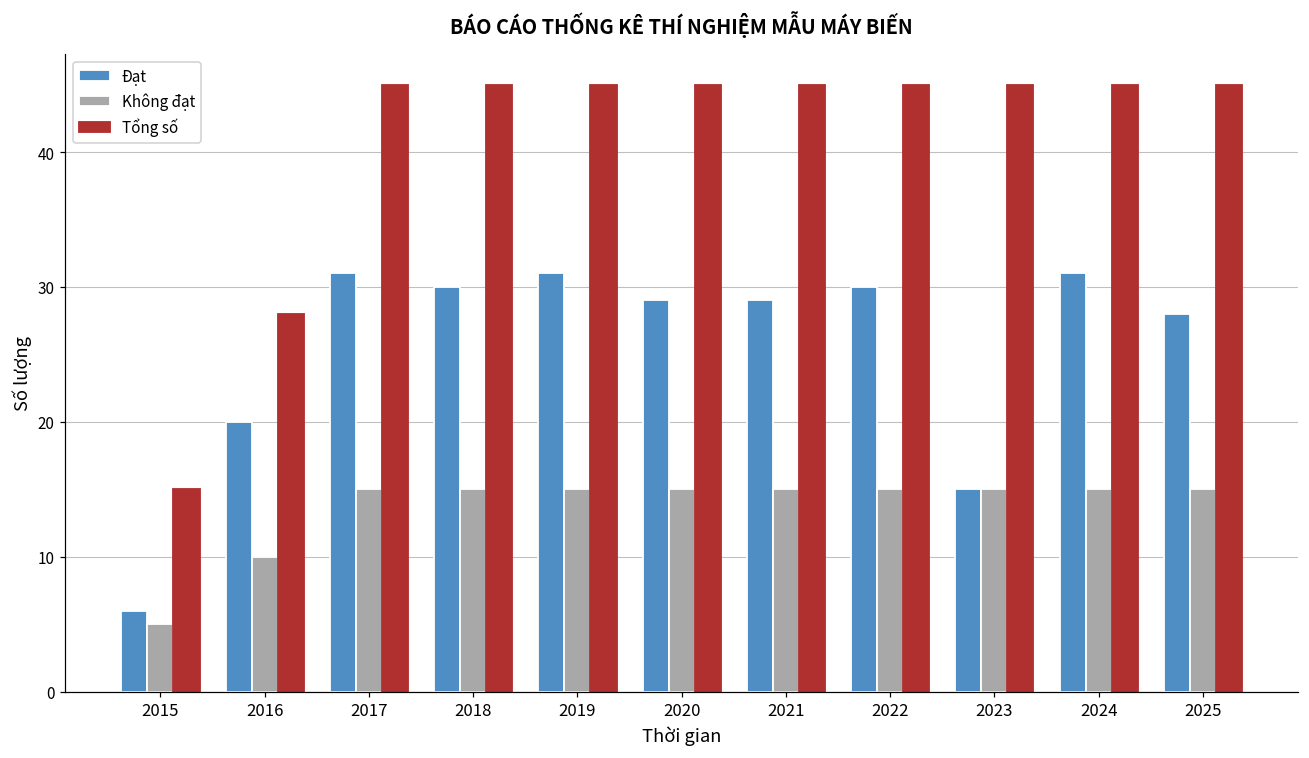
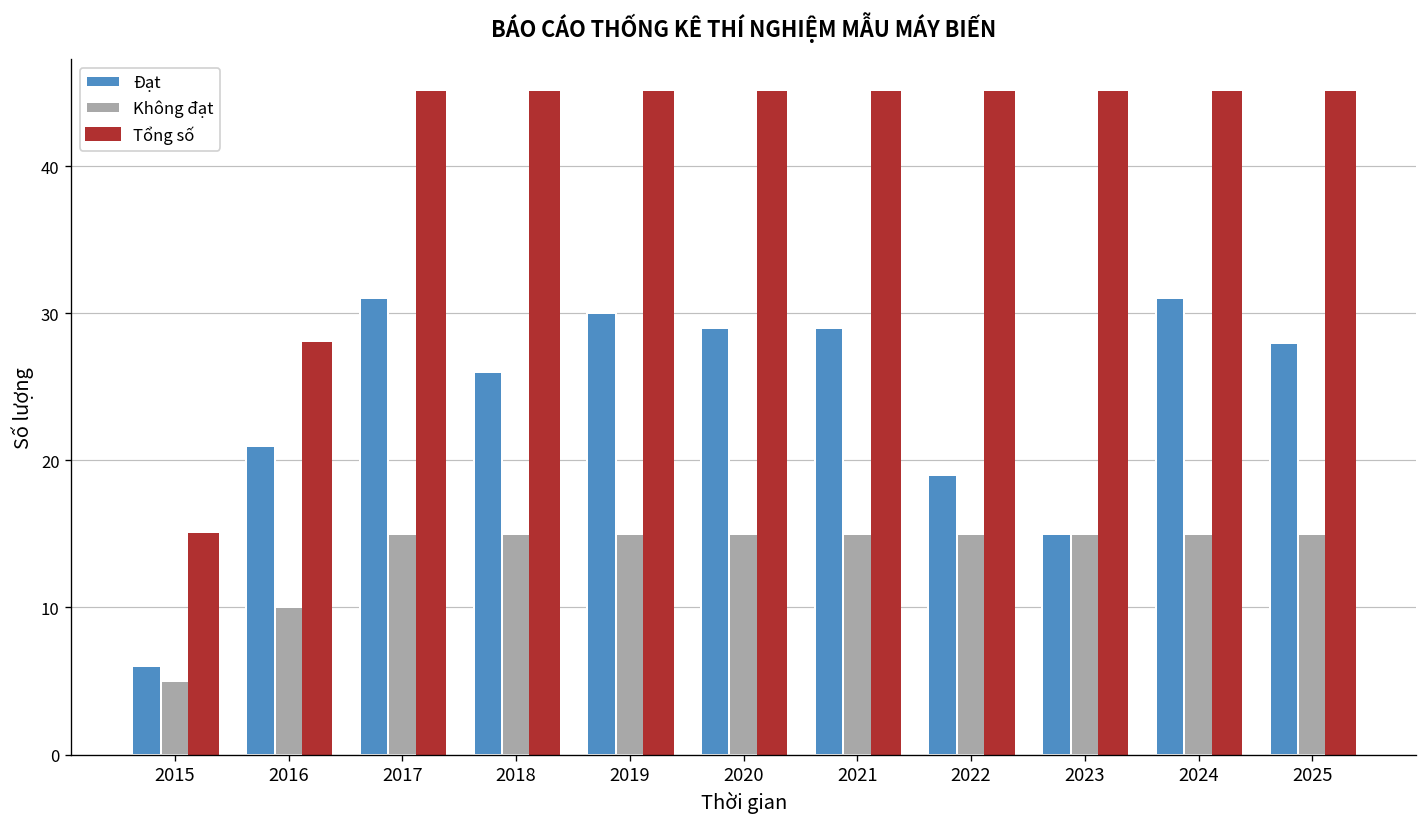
Đạt, 2016: 20 -> 21
Đạt, 2018: 30 -> 26
Đạt, 2019: 31 -> 30
Đạt, 2022: 30 -> 19
